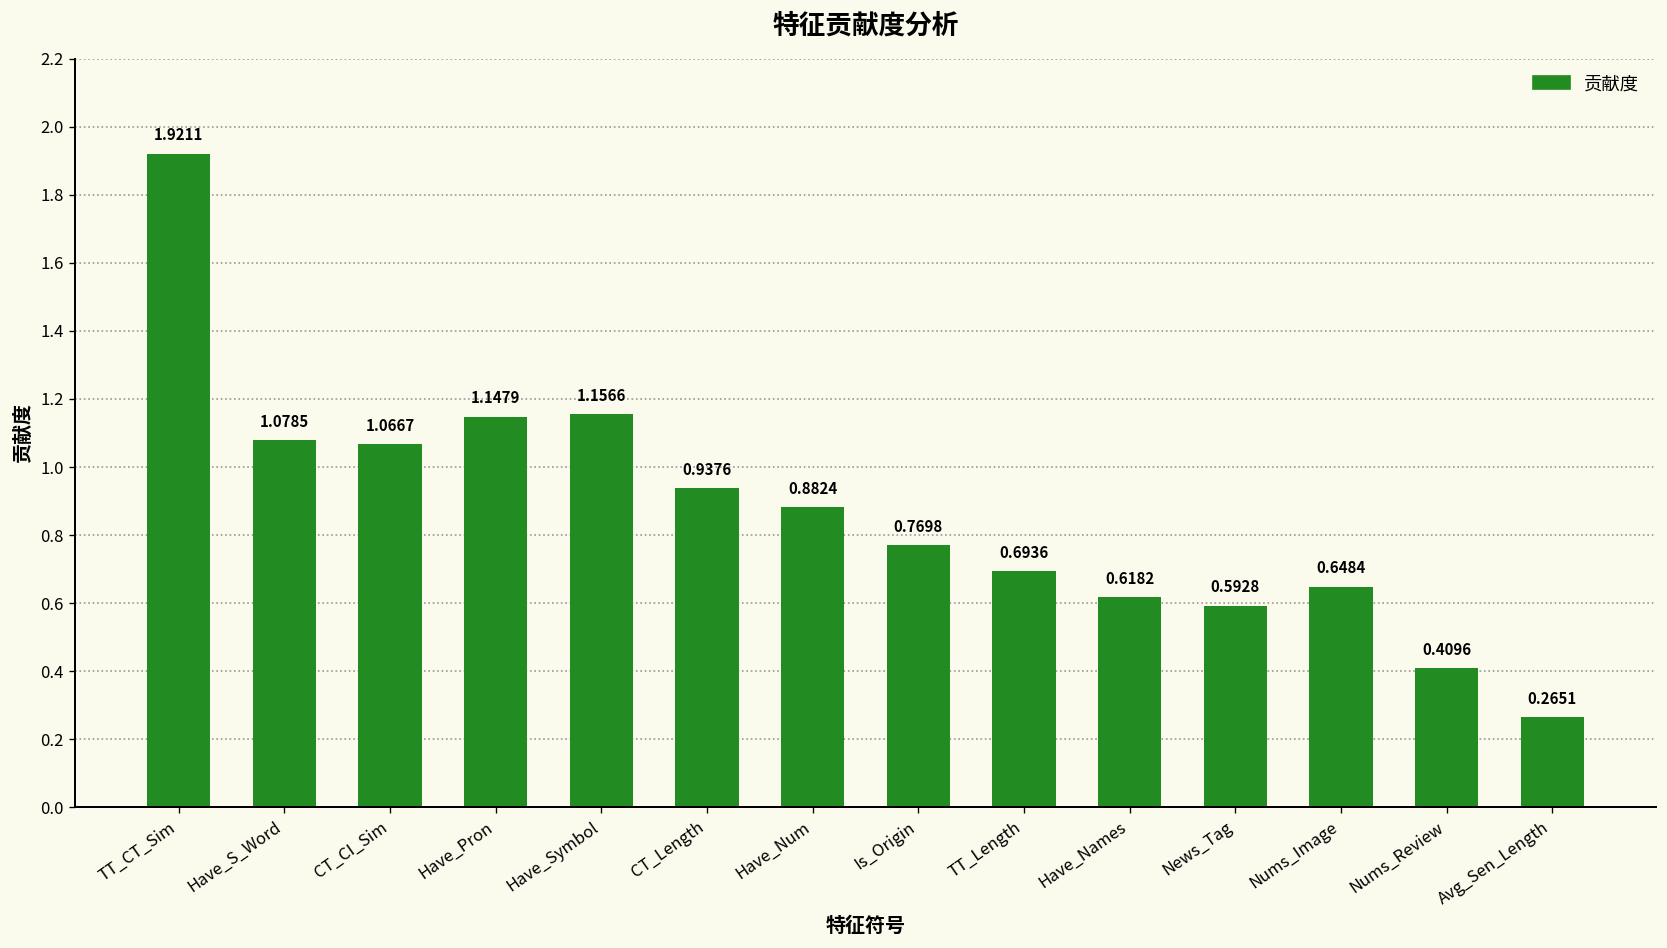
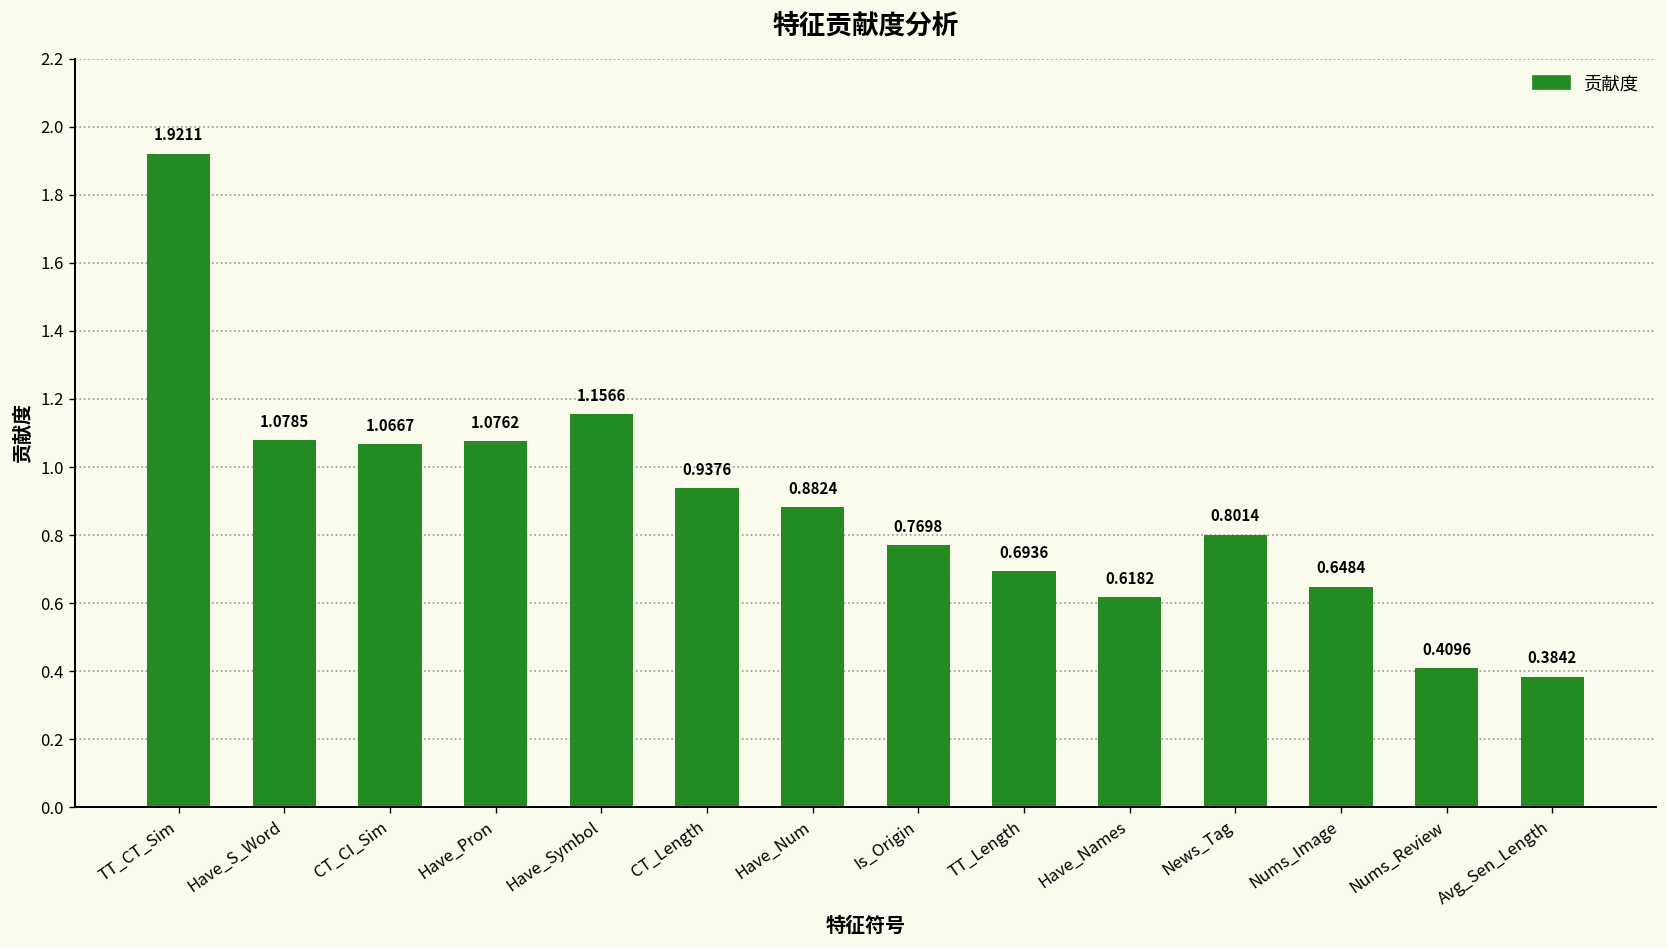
Have_Pron: 1.1479 -> 1.0762
News_Tag: 0.5928 -> 0.8014
Avg_Sen_Length: 0.2651 -> 0.3842
